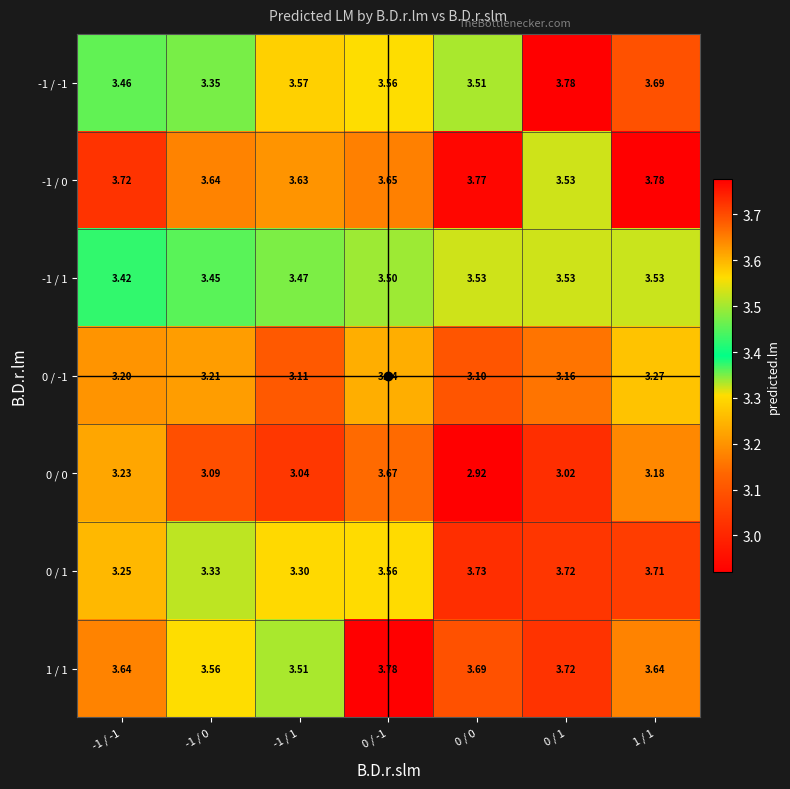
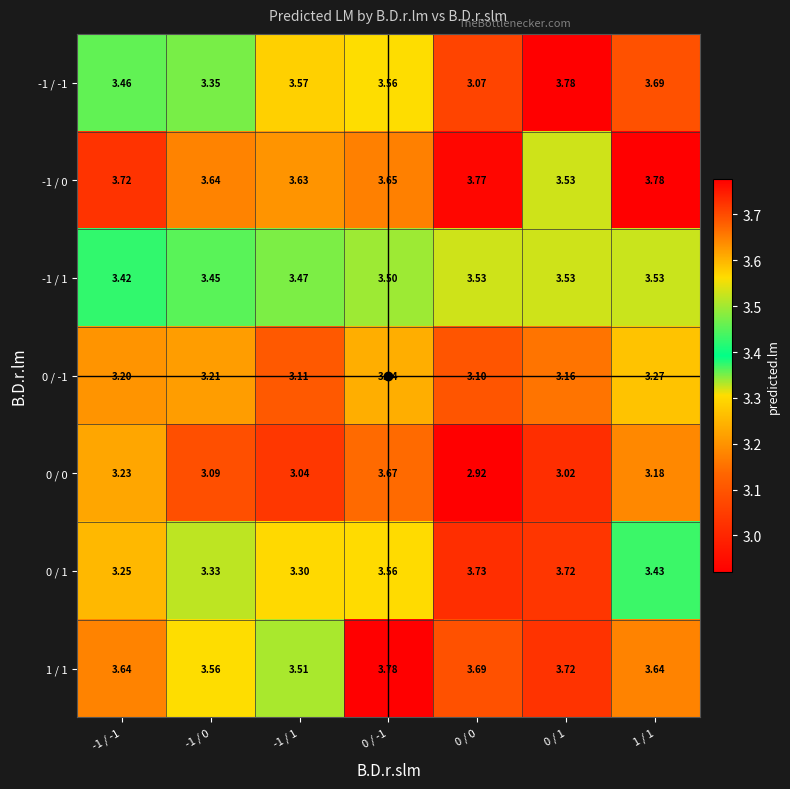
-1 / -1, 0 / 0: 3.51 -> 3.07
0 / 1, 1 / 1: 3.71 -> 3.43
